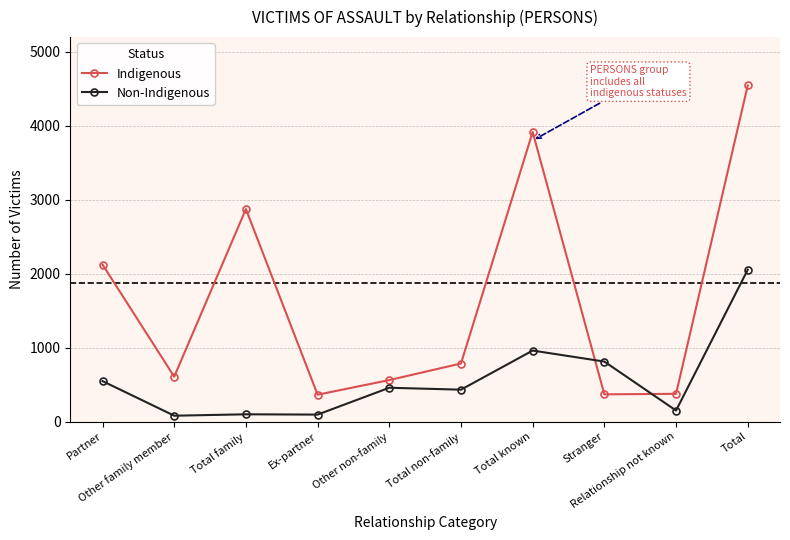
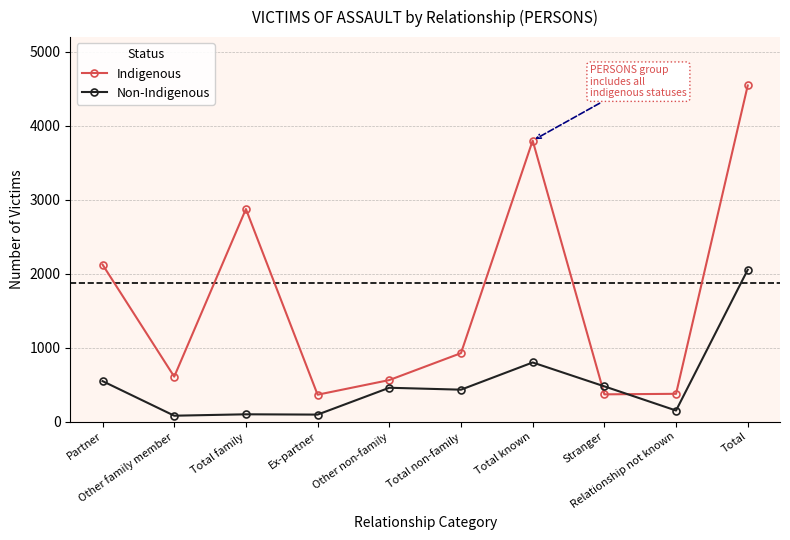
Indigenous, Total non-family: 800 -> 900
Indigenous, Total known: 3900 -> 3800
Non-Indigenous, Total known: 1000 -> 800
Non-Indigenous, Stranger: 800 -> 500
